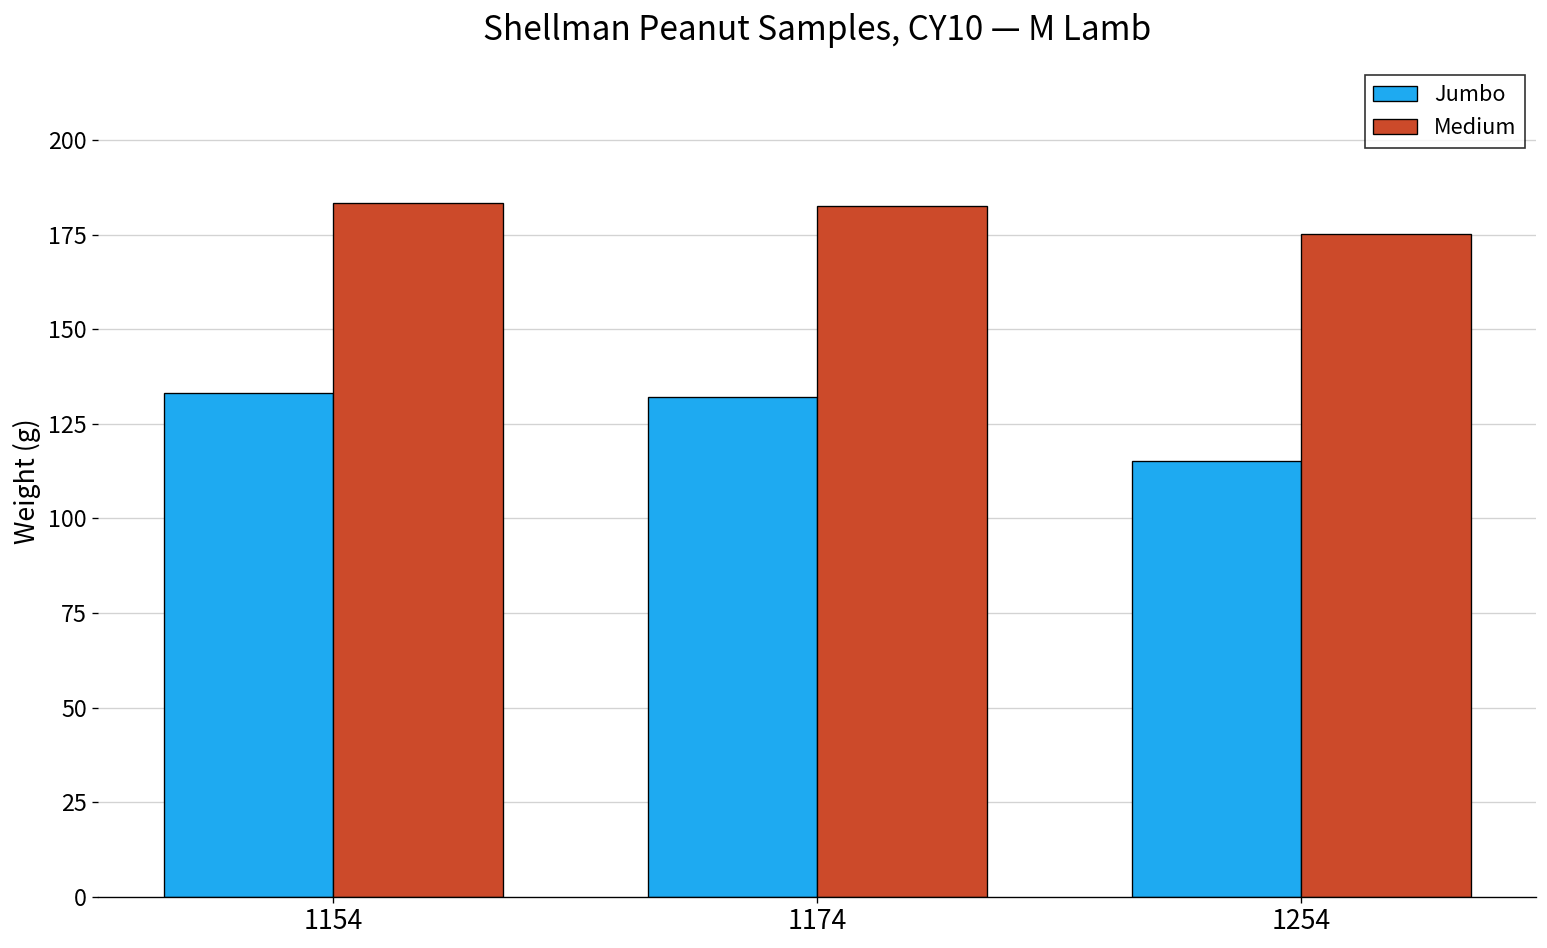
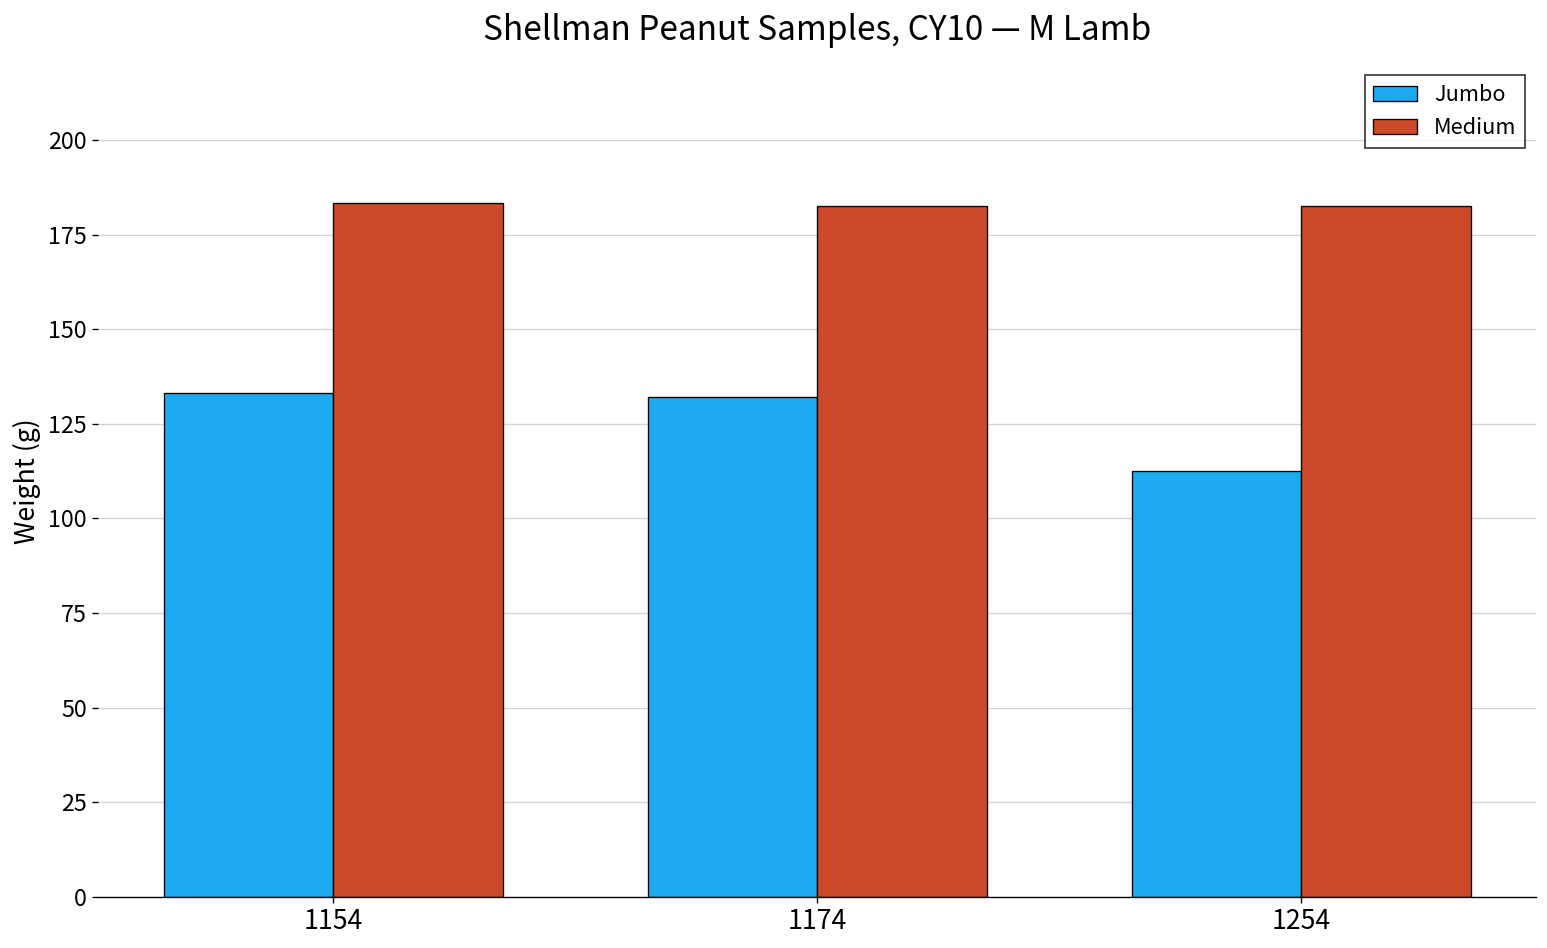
Jumbo, 1254: 115 -> 113
Medium, 1254: 175 -> 183
